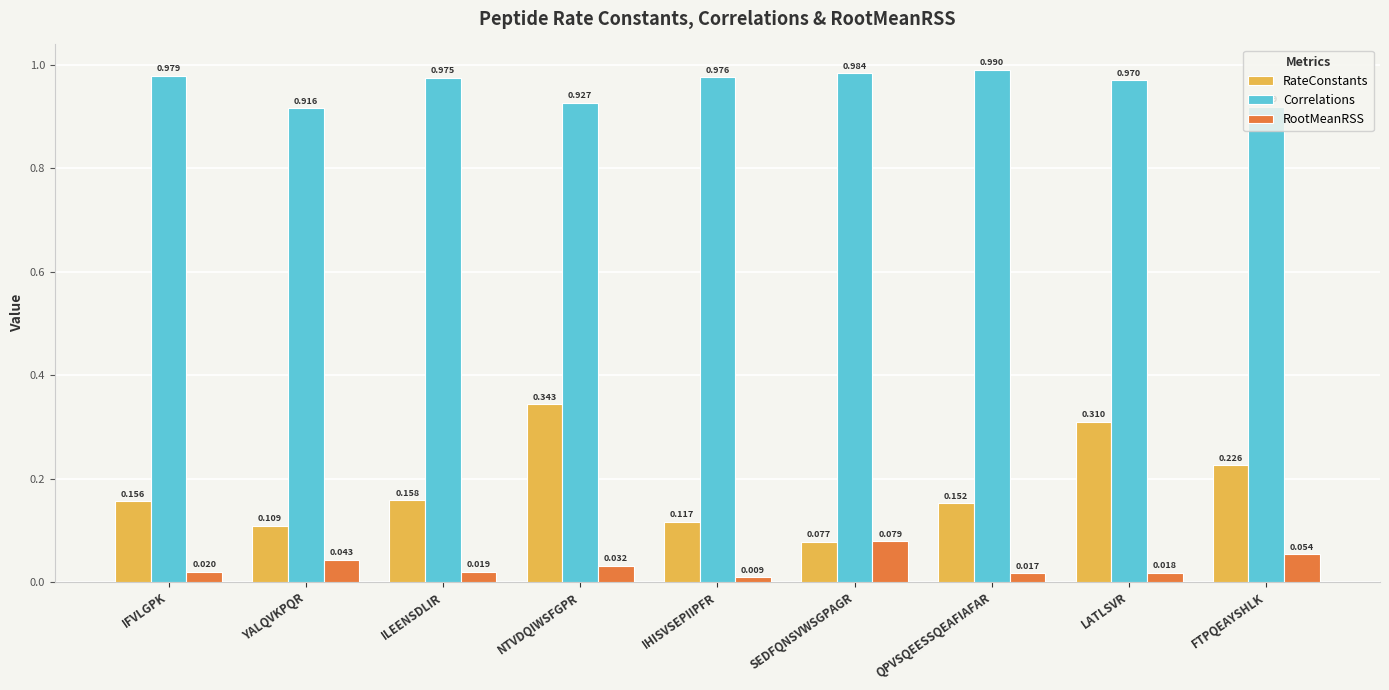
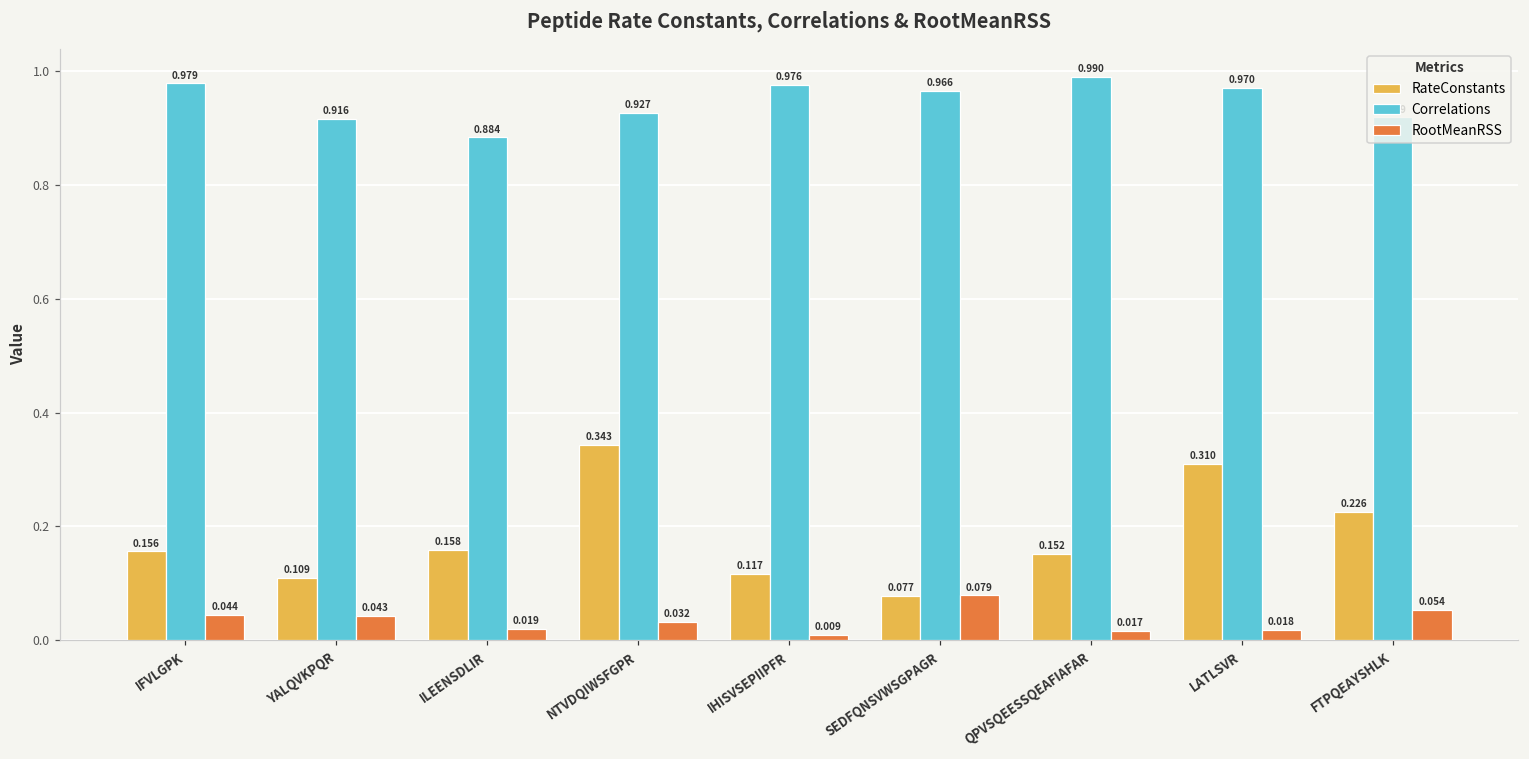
RootMeanRSS, IFVLGPK: 0.020 -> 0.044
Correlations, ILEENSDLIR: 0.975 -> 0.884
Correlations, SEDFQNSVWSGPAGR: 0.984 -> 0.966
